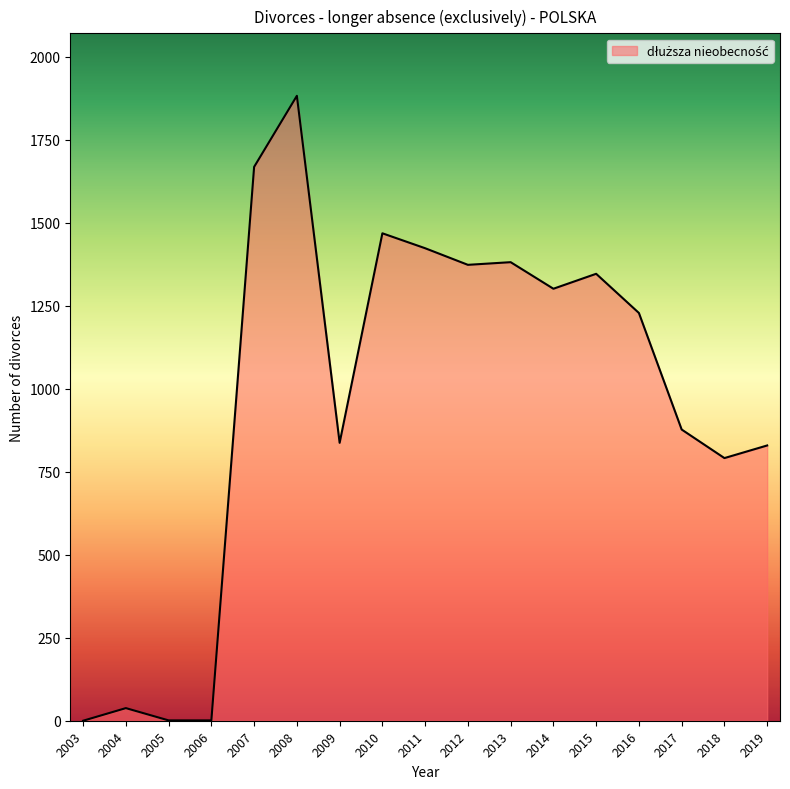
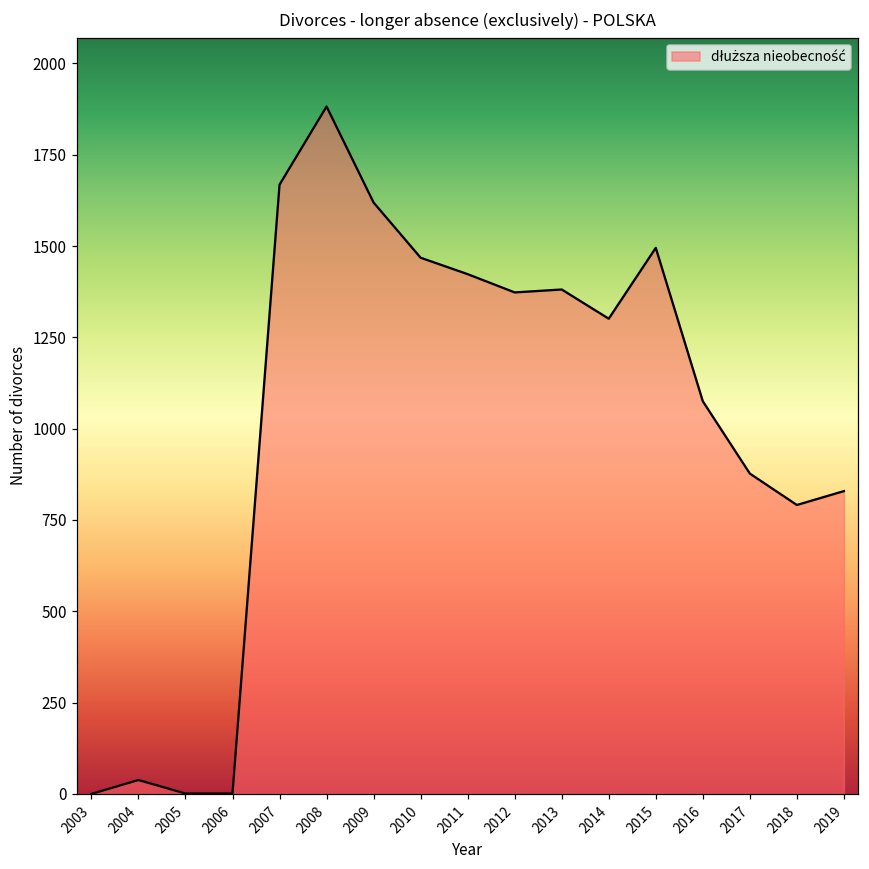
2009: 840 -> 1620
2015: 1350 -> 1500
2016: 1230 -> 1080
